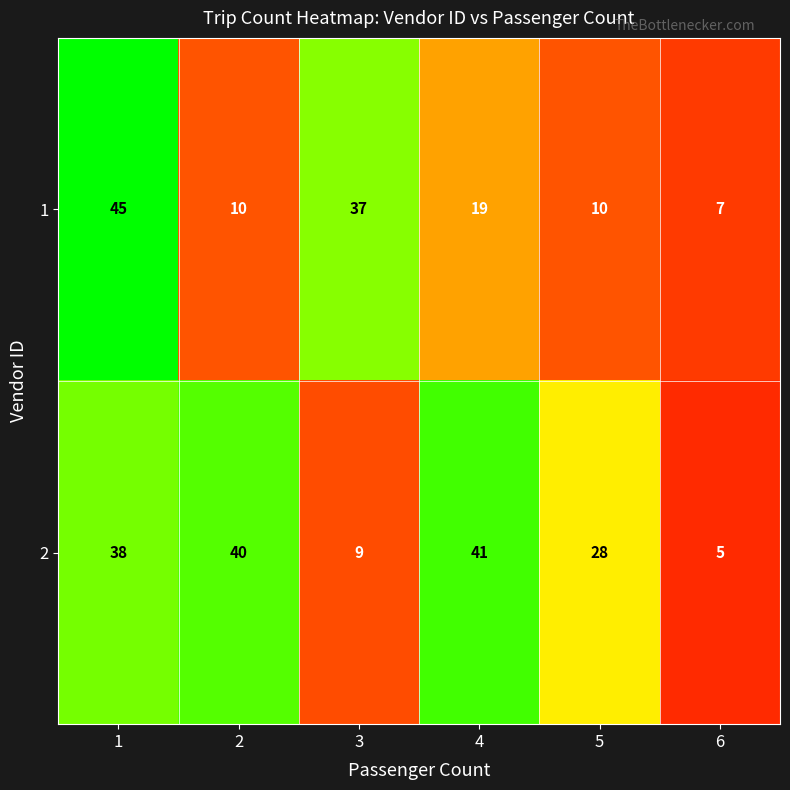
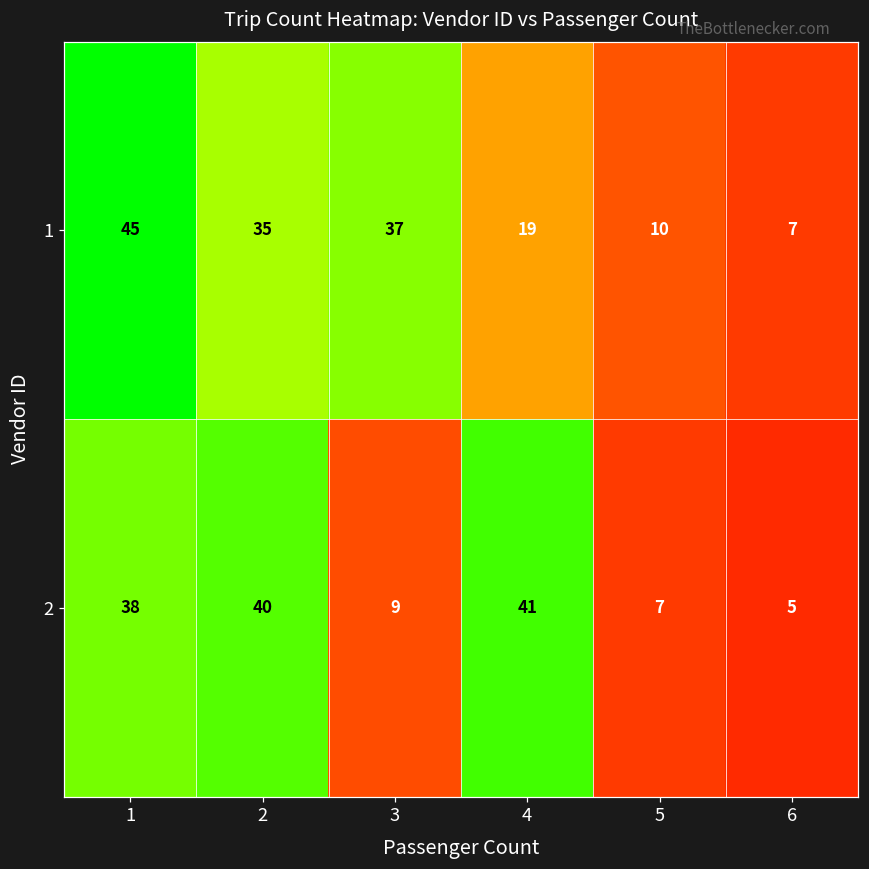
1, 2: 10 -> 35
2, 5: 28 -> 7
